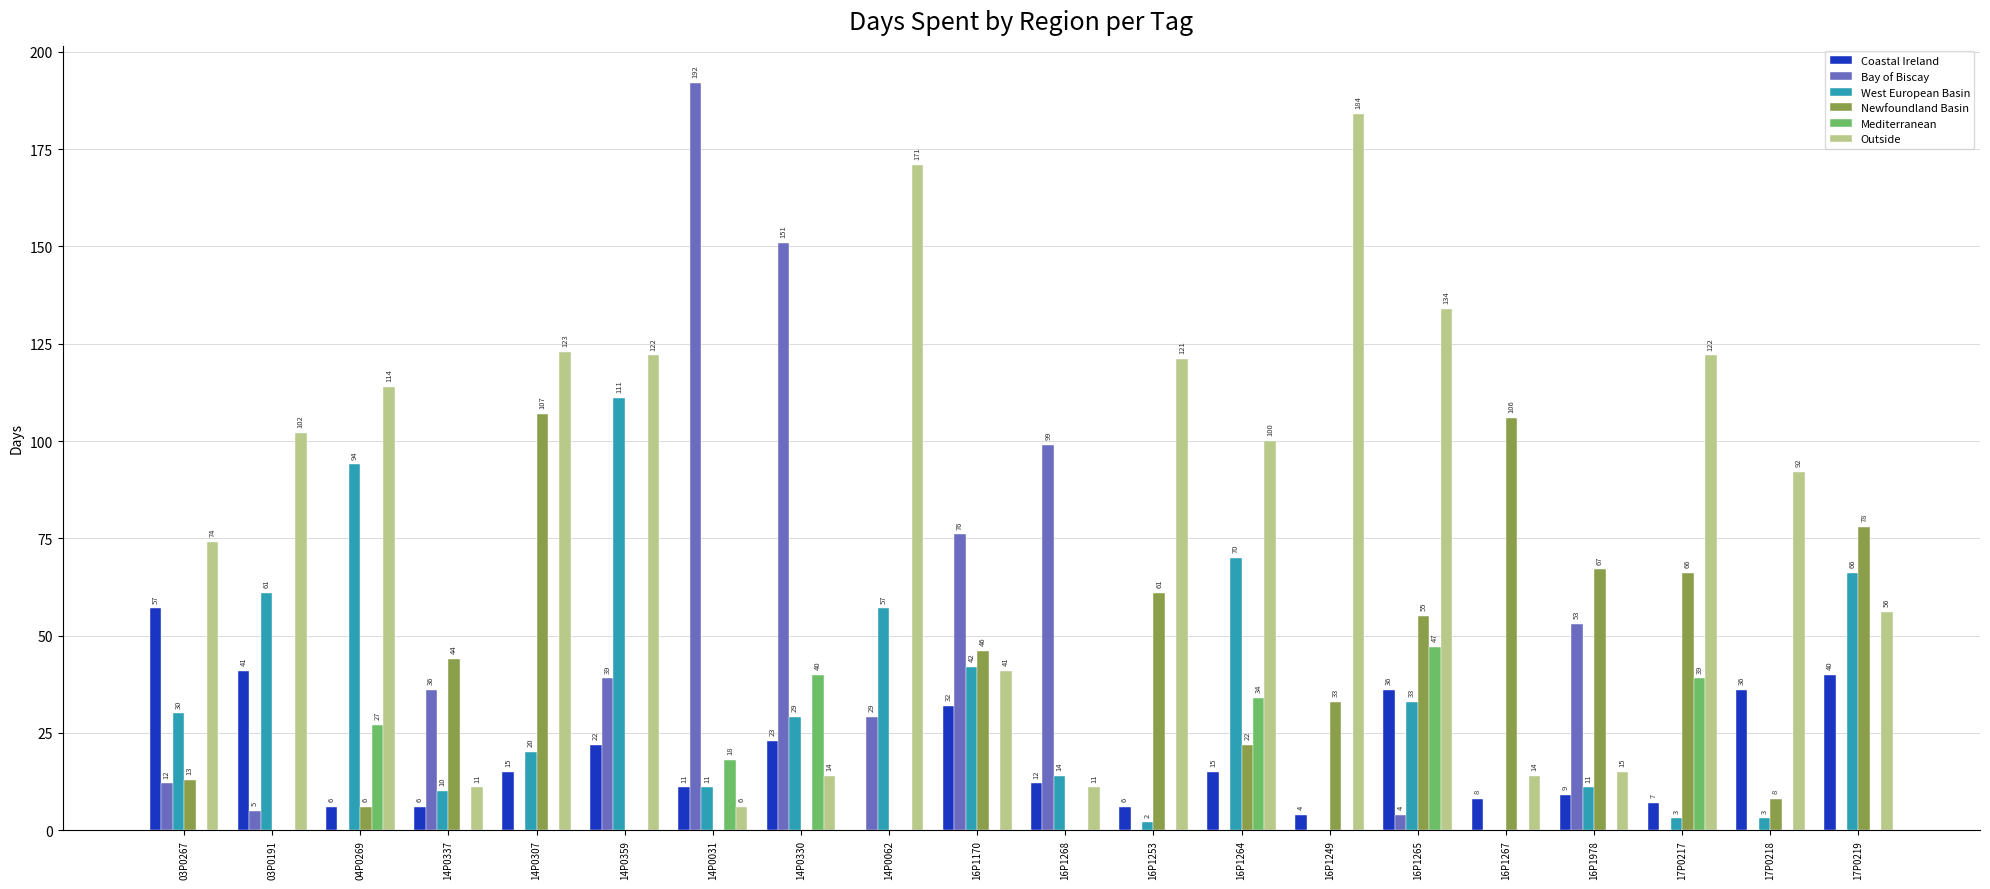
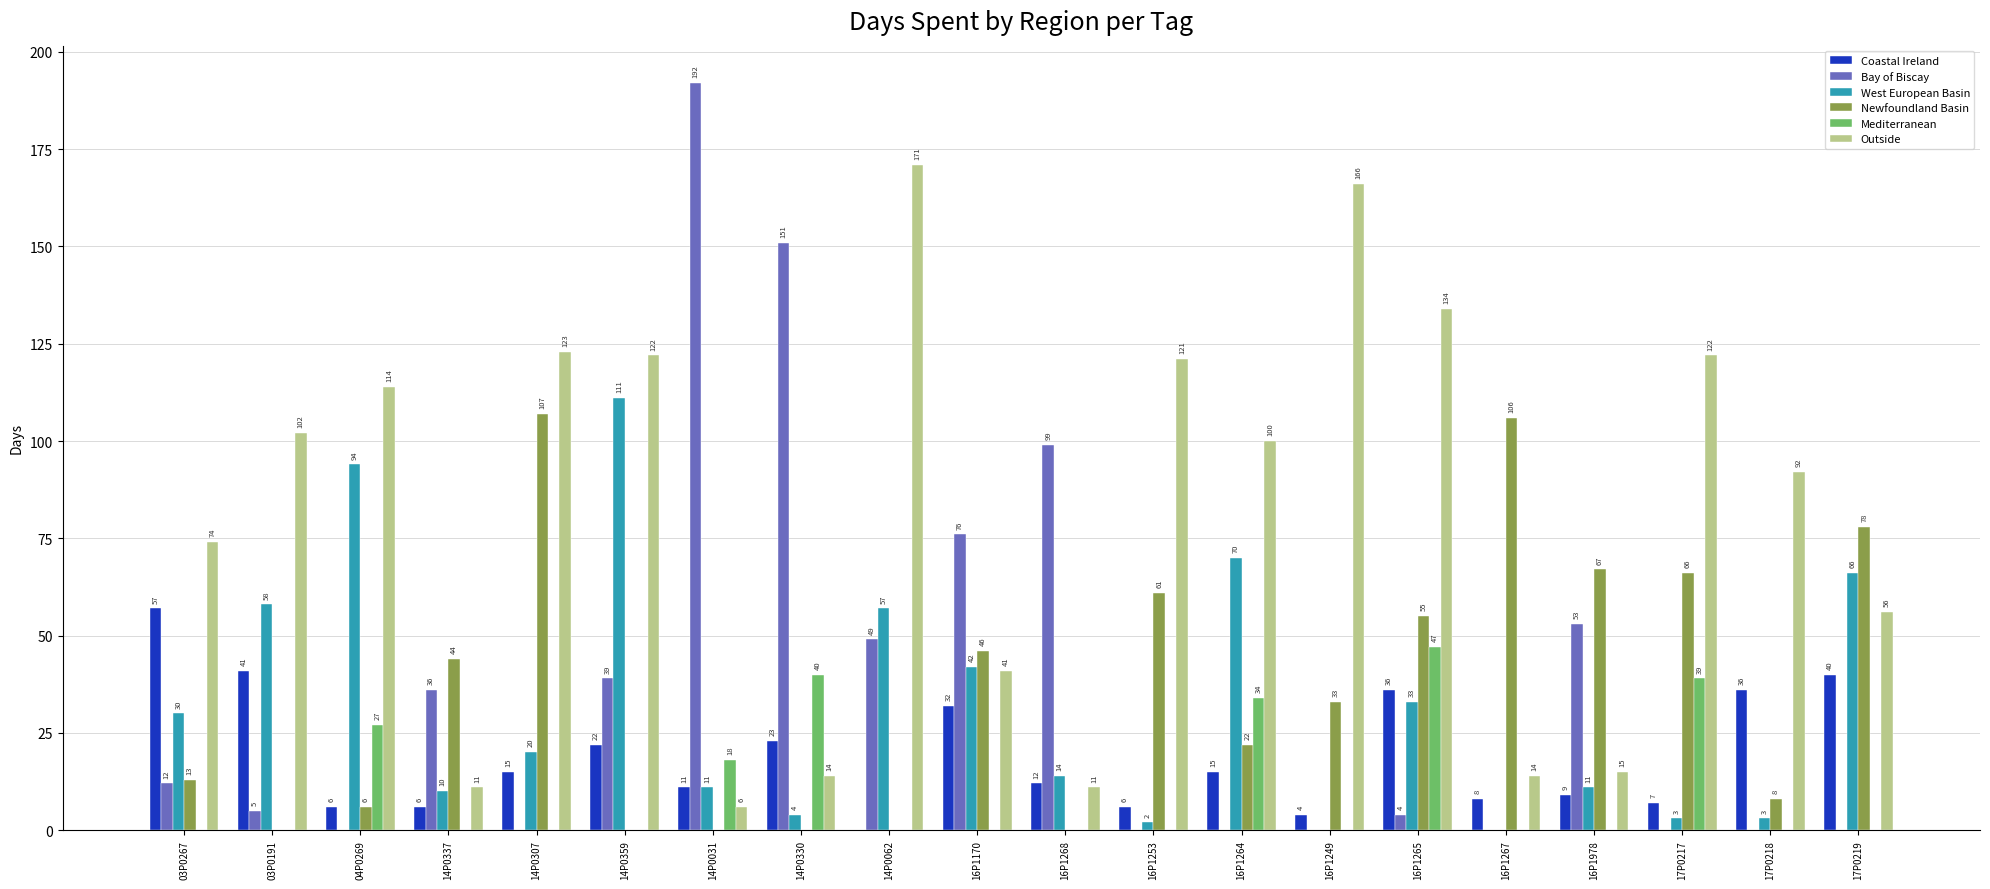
West European Basin, 03P0191: 61 -> 58
West European Basin, 14P0330: 29 -> 4
Bay of Biscay, 14P0062: 29 -> 49
Outside, 16P1249: 184 -> 166
